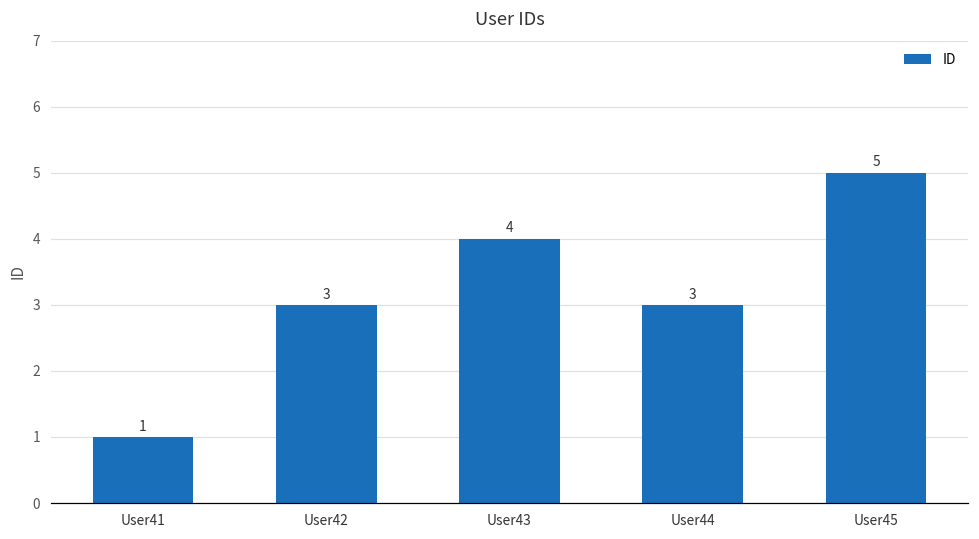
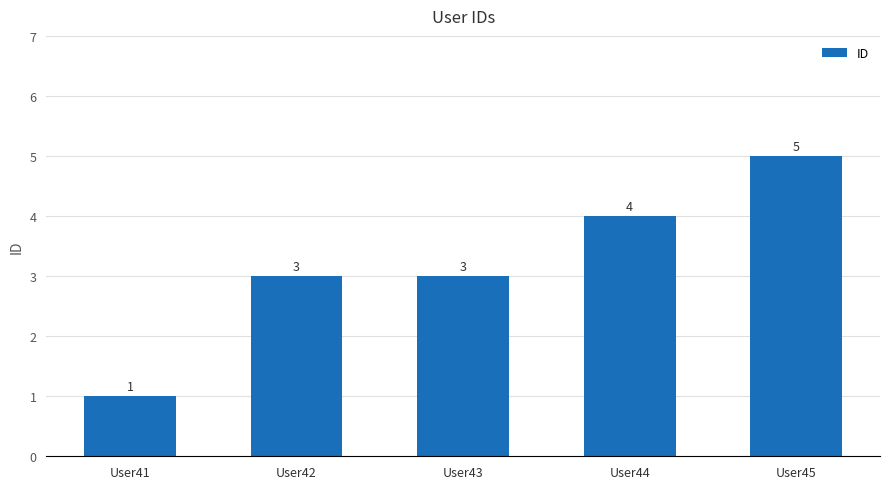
User43: 4 -> 3
User44: 3 -> 4
